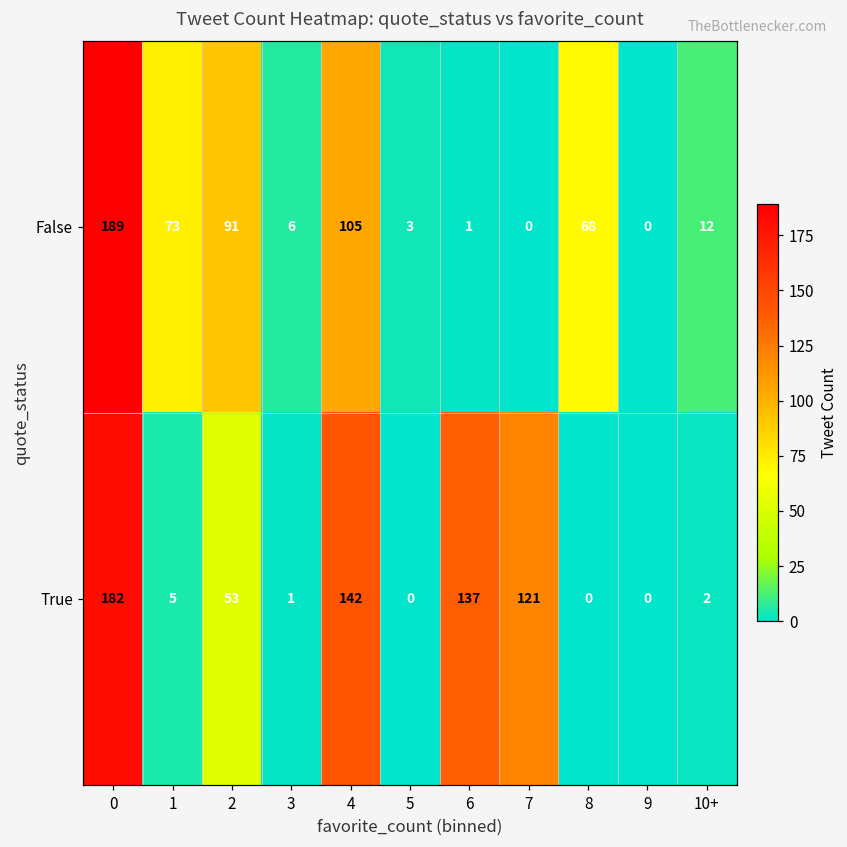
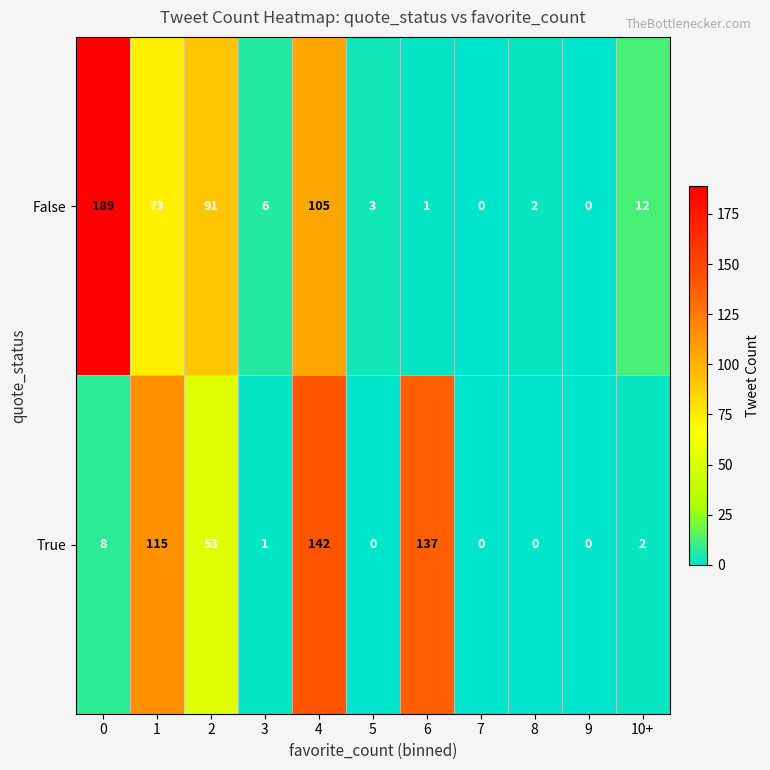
False, 8: 68 -> 2
True, 0: 182 -> 8
True, 1: 5 -> 115
True, 7: 121 -> 0
